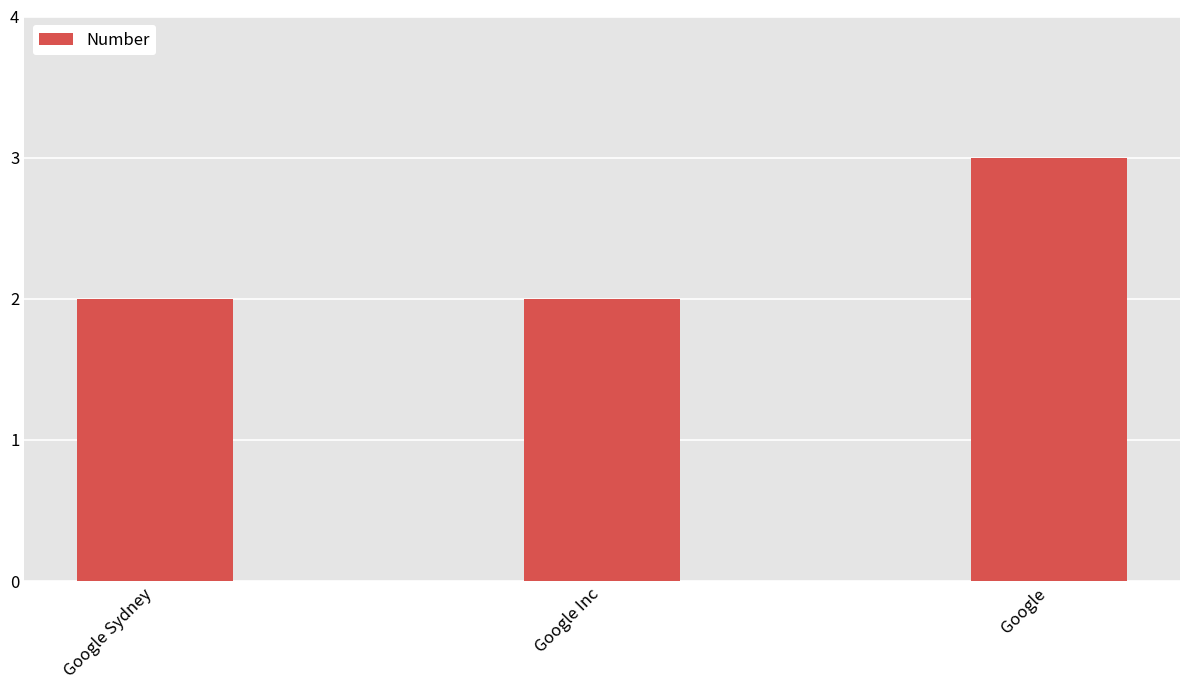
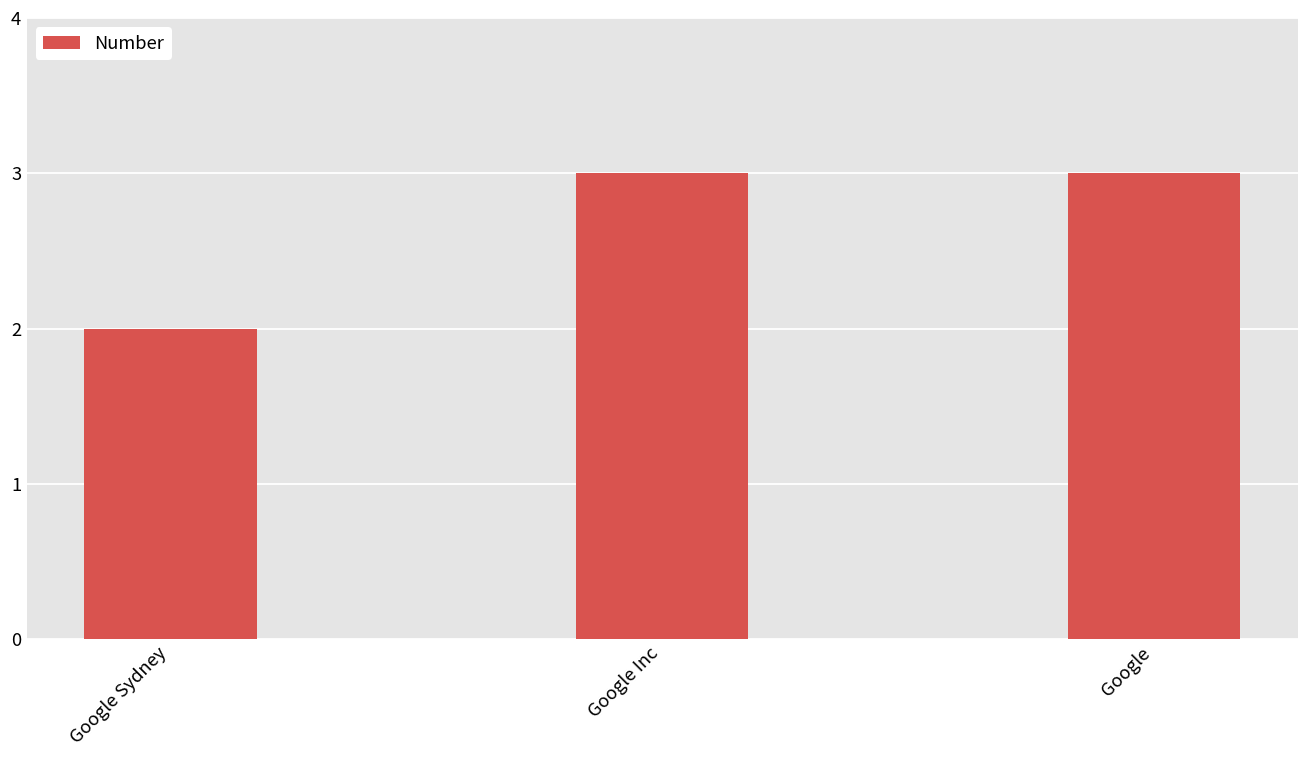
Google Inc: 2 -> 3
